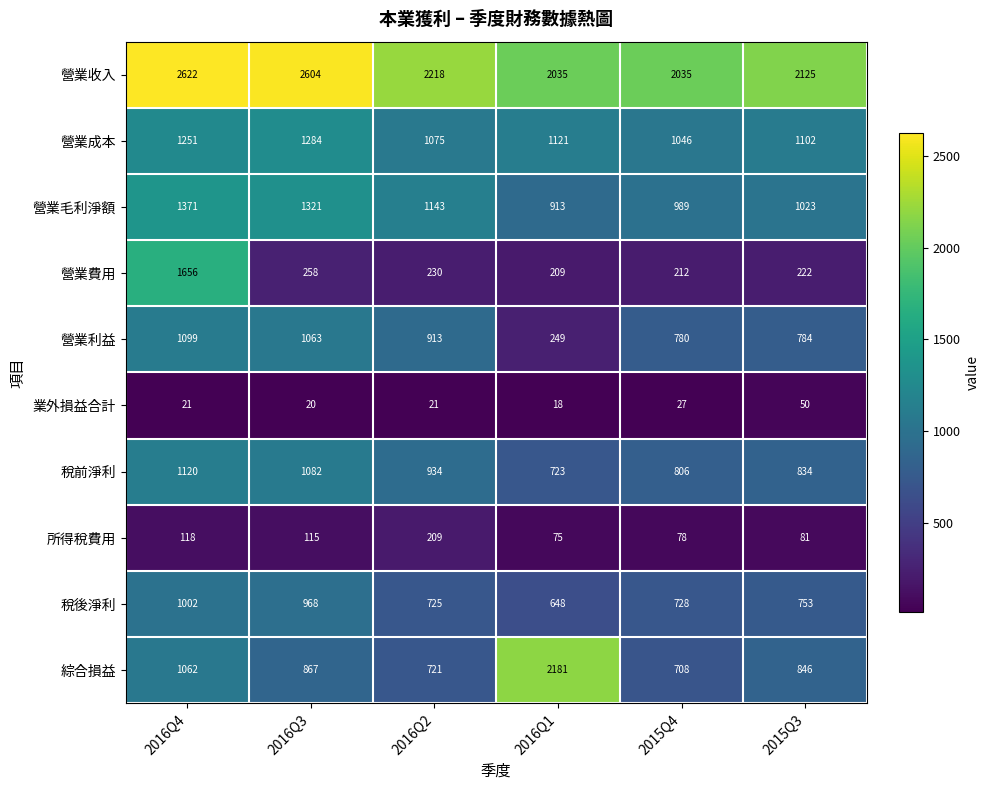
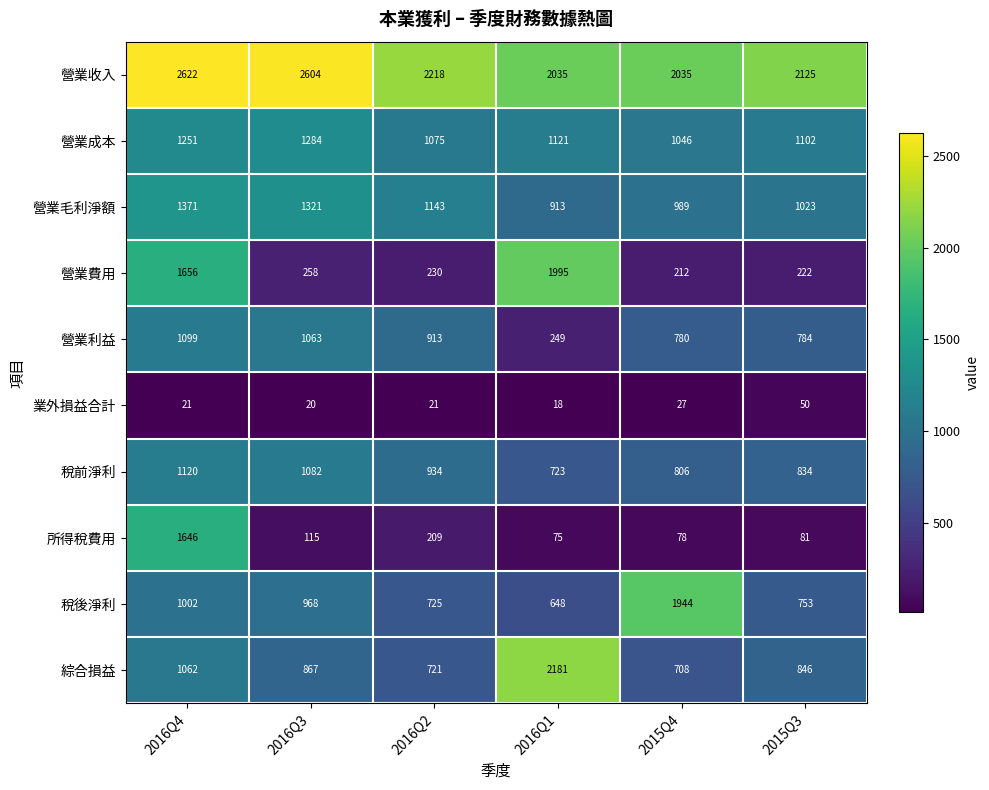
營業費用, 2016Q1: 209 -> 1995
所得稅費用, 2016Q4: 118 -> 1646
稅後淨利, 2015Q4: 728 -> 1944
